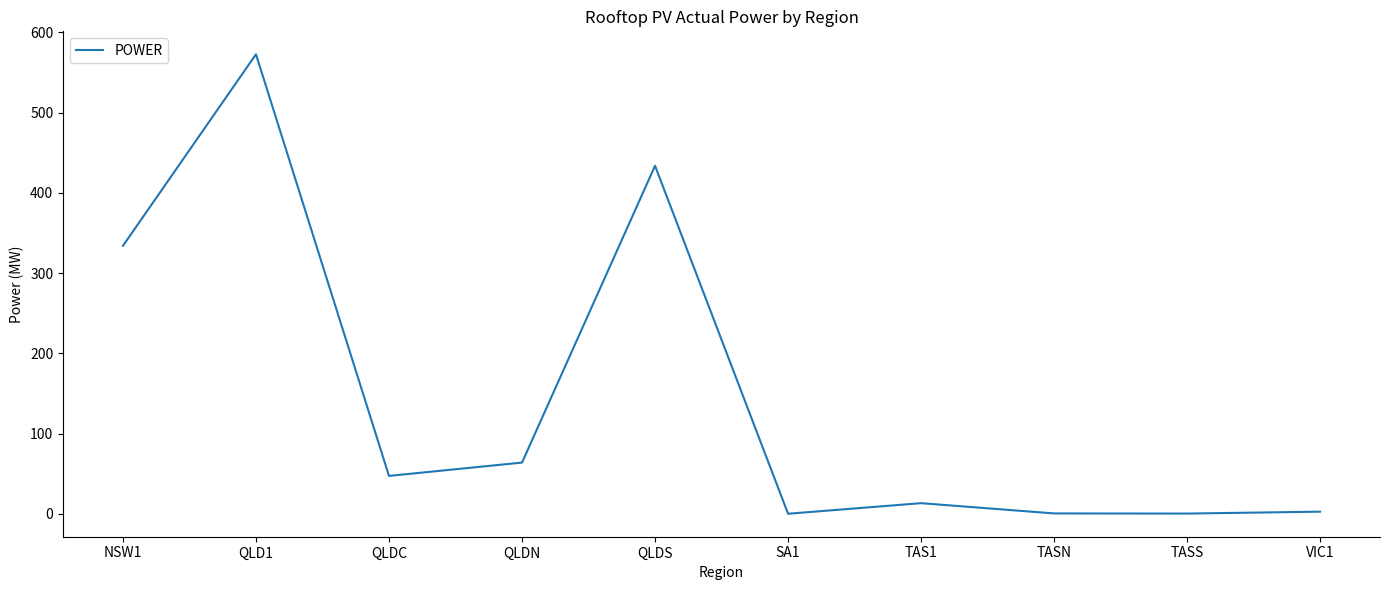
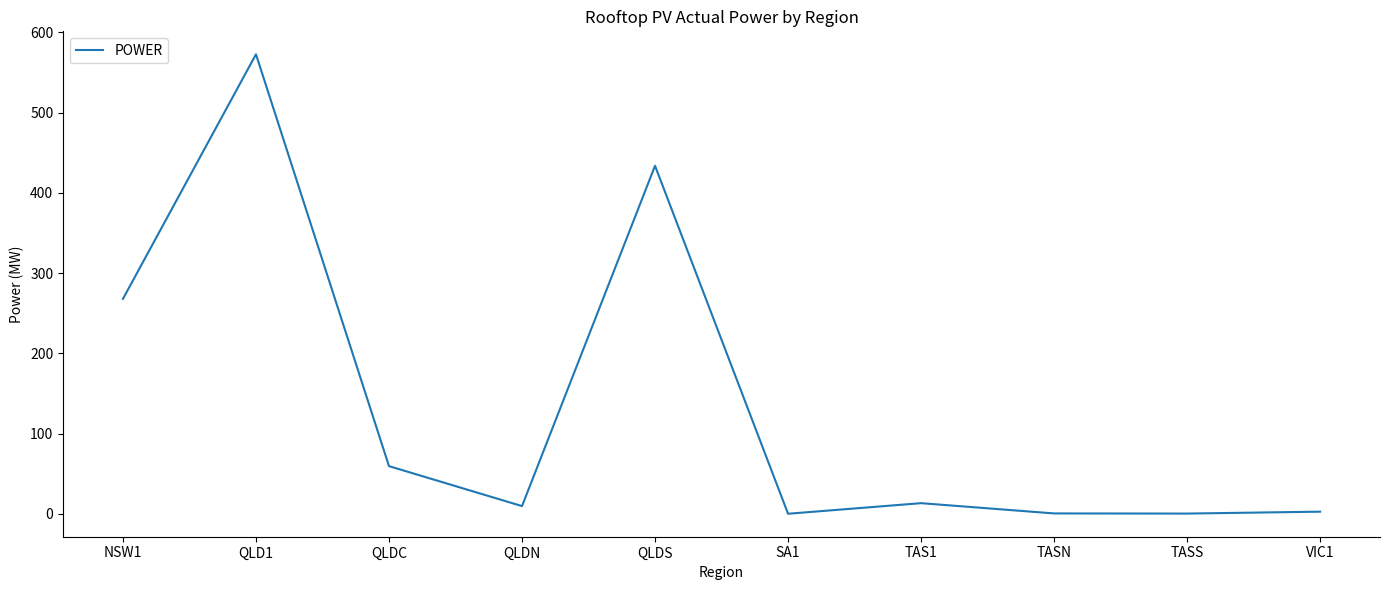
NSW1: 330 -> 270
QLDC: 50 -> 60
QLDN: 60 -> 10
